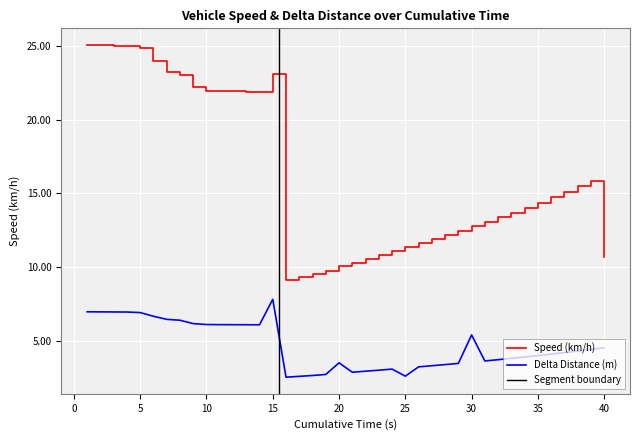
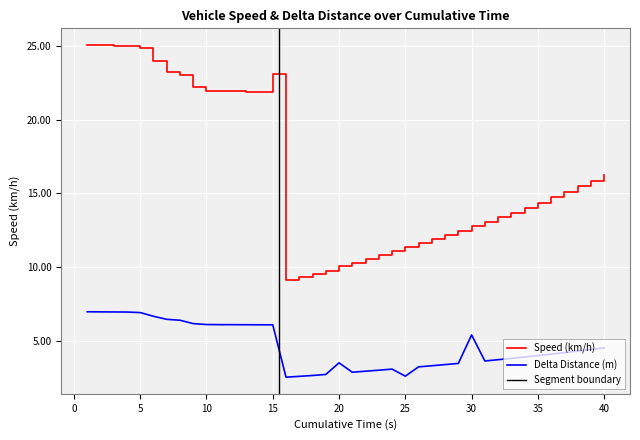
Delta Distance (m), 15: 7.8 -> 6.1
Speed (km/h), 40: 10.7 -> 16.3
